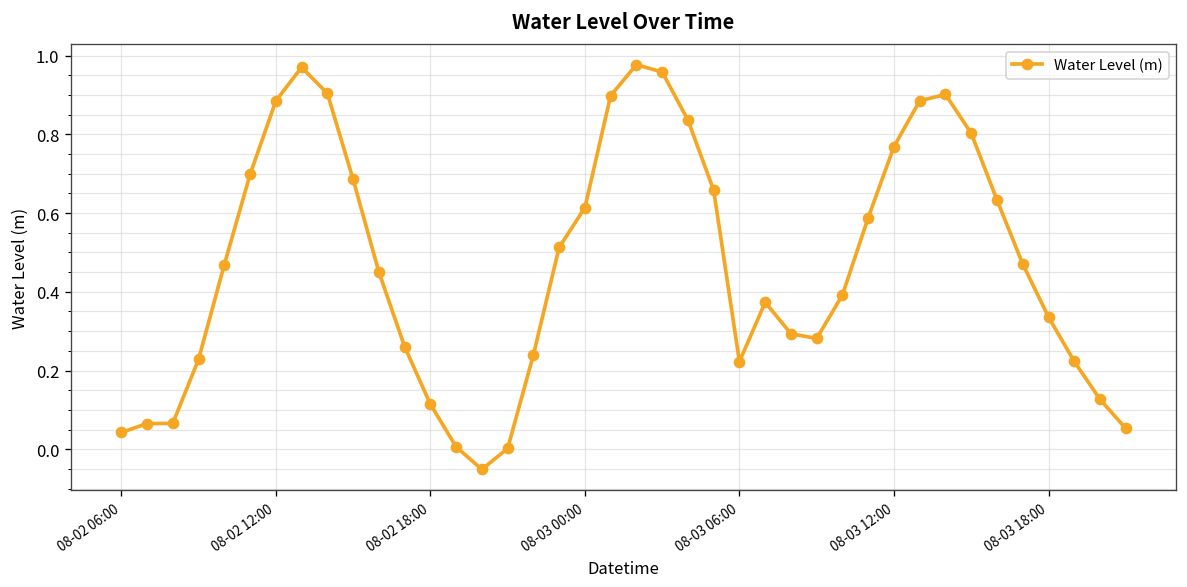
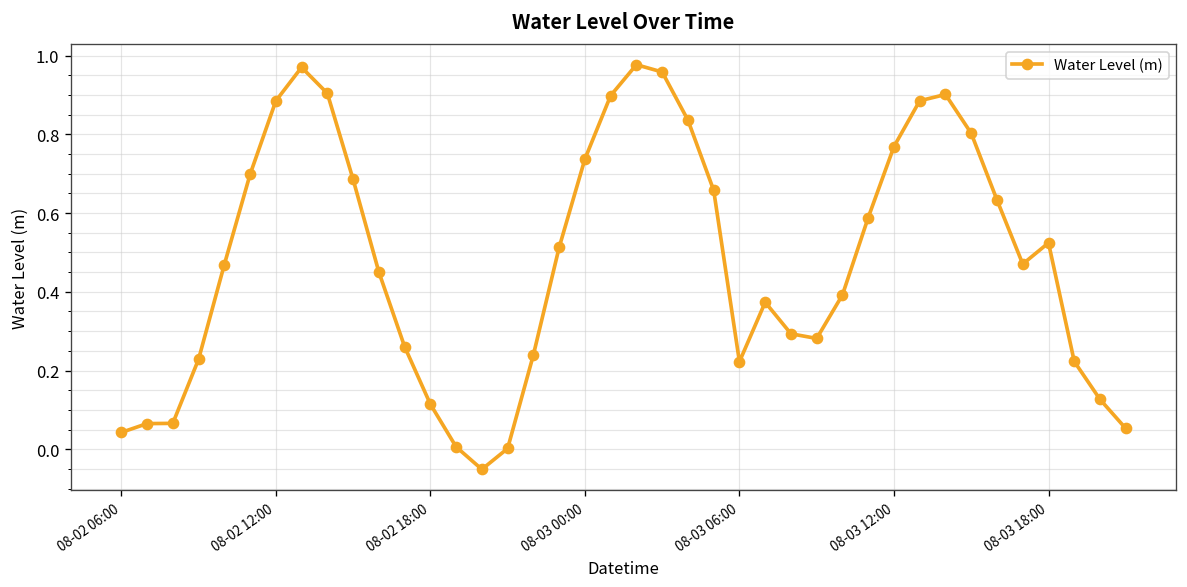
08-03 00:00: 0.61 -> 0.74
08-03 18:00: 0.34 -> 0.52
